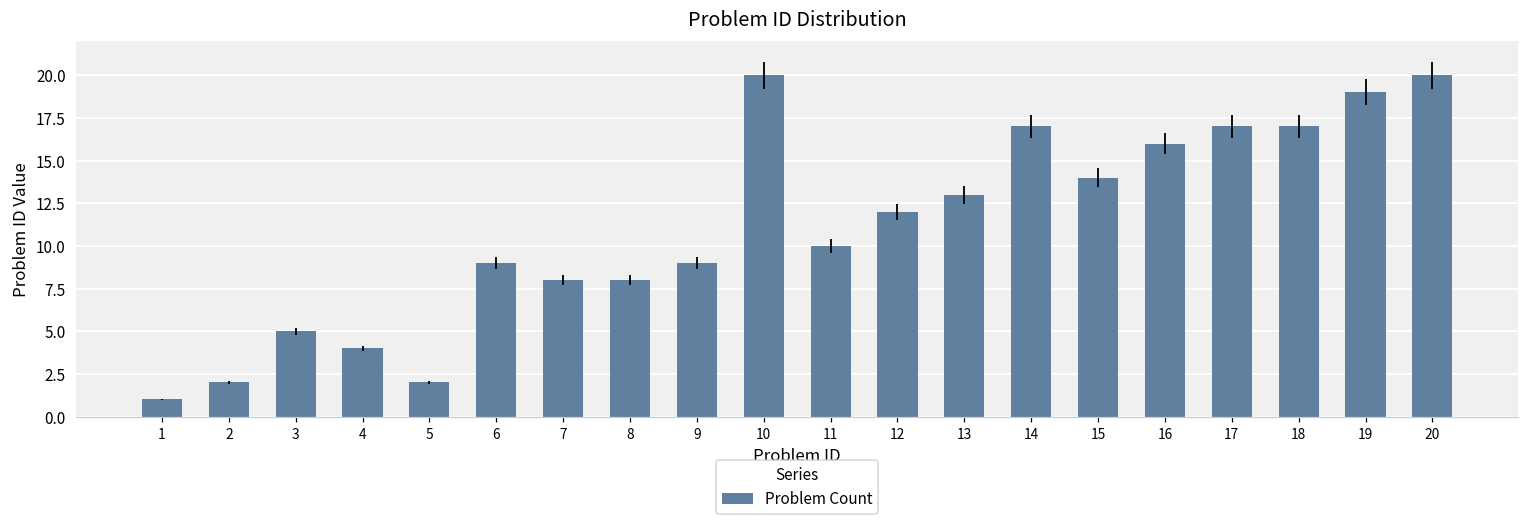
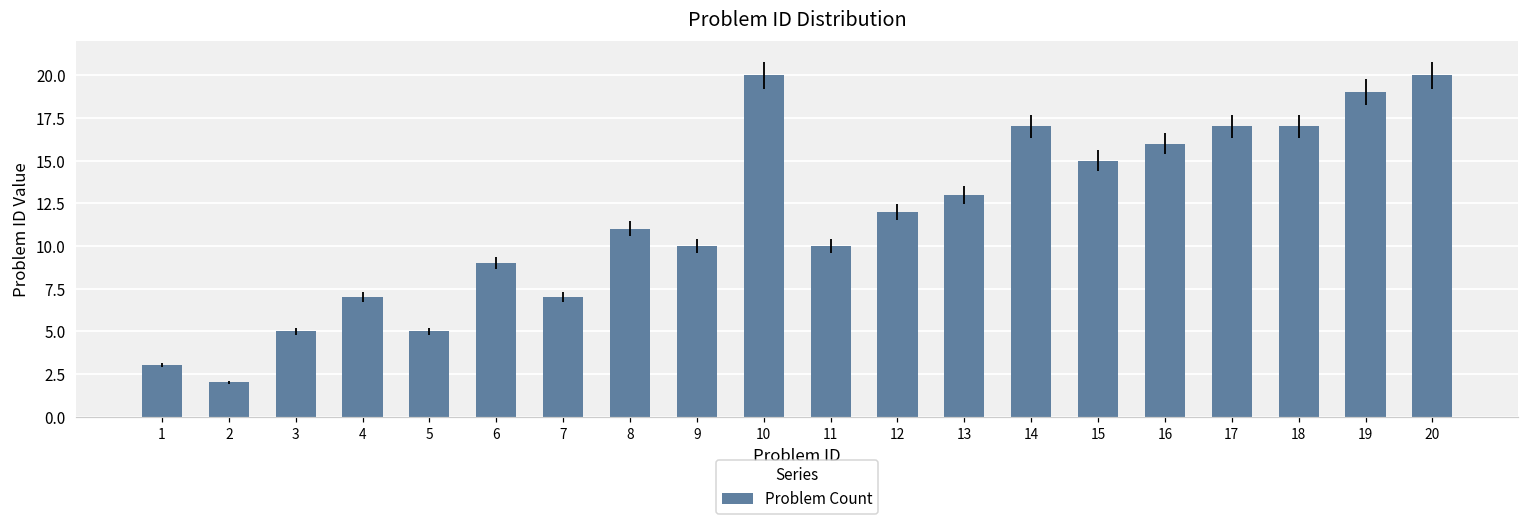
1: 1 -> 3
4: 4 -> 7
5: 2 -> 5
7: 8 -> 7
8: 8 -> 11
9: 9 -> 10
15: 14 -> 15
